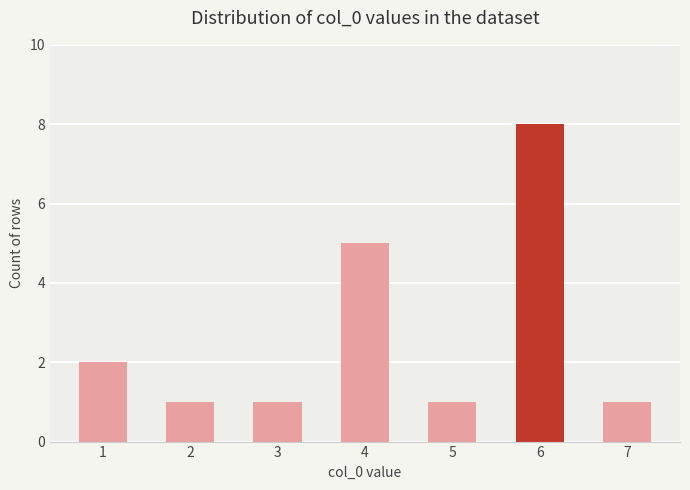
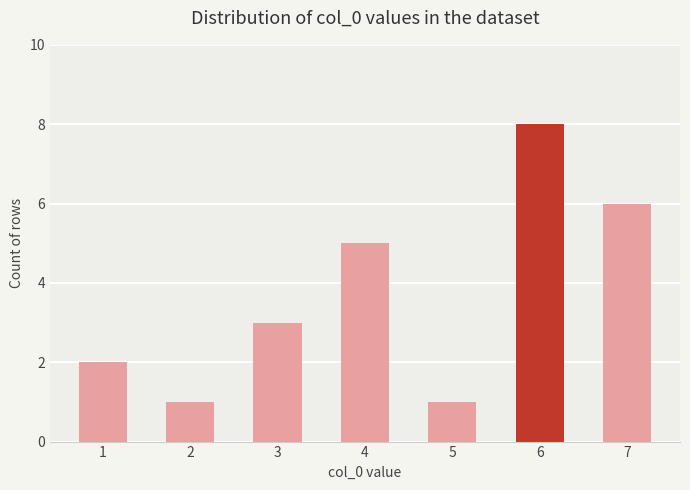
3: 1 -> 3
7: 1 -> 6
